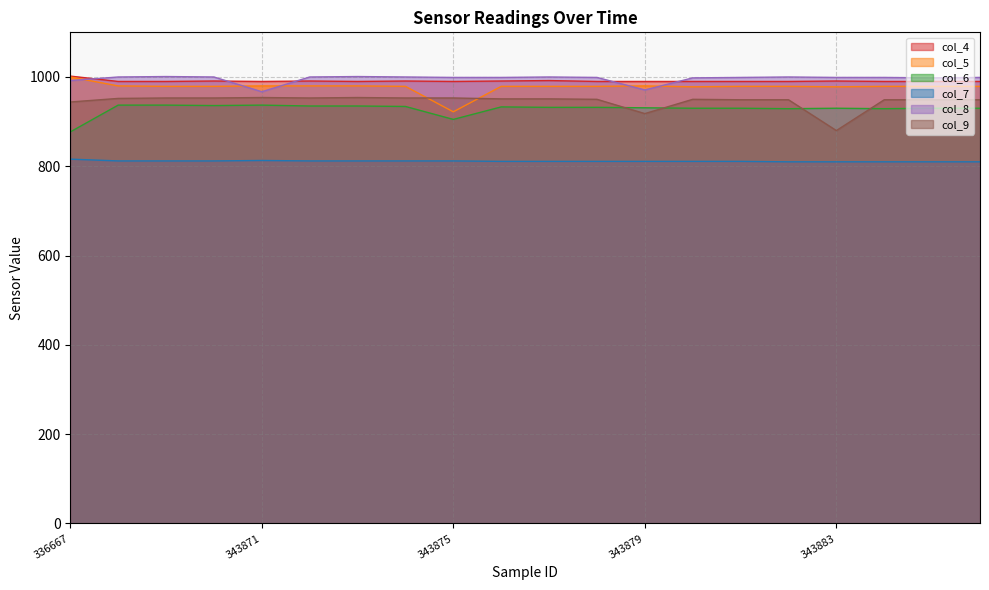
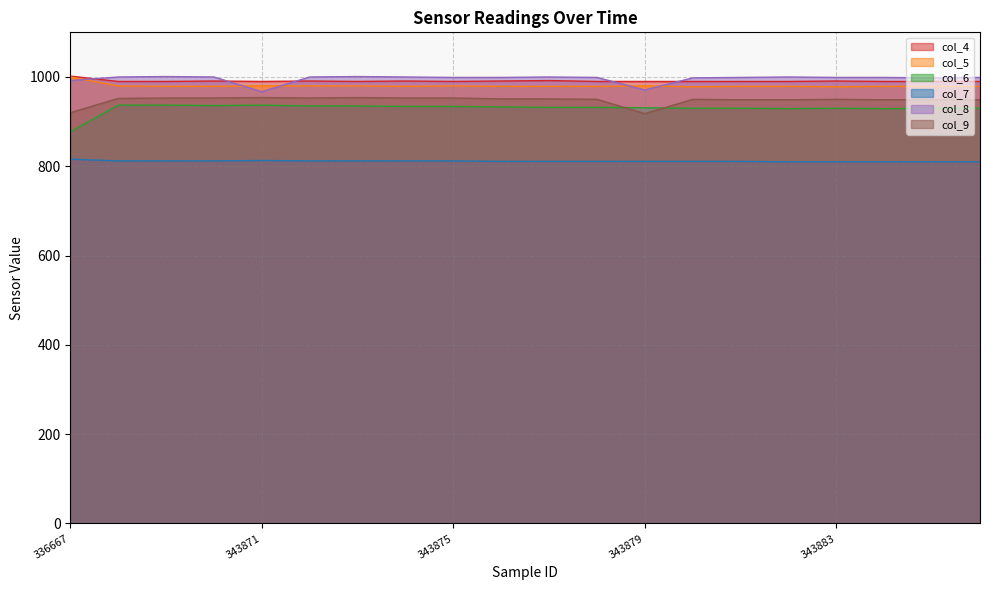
col_9, 336667: 940 -> 920
col_5, 343875: 920 -> 980
col_6, 343875: 910 -> 930
col_9, 343883: 880 -> 950
